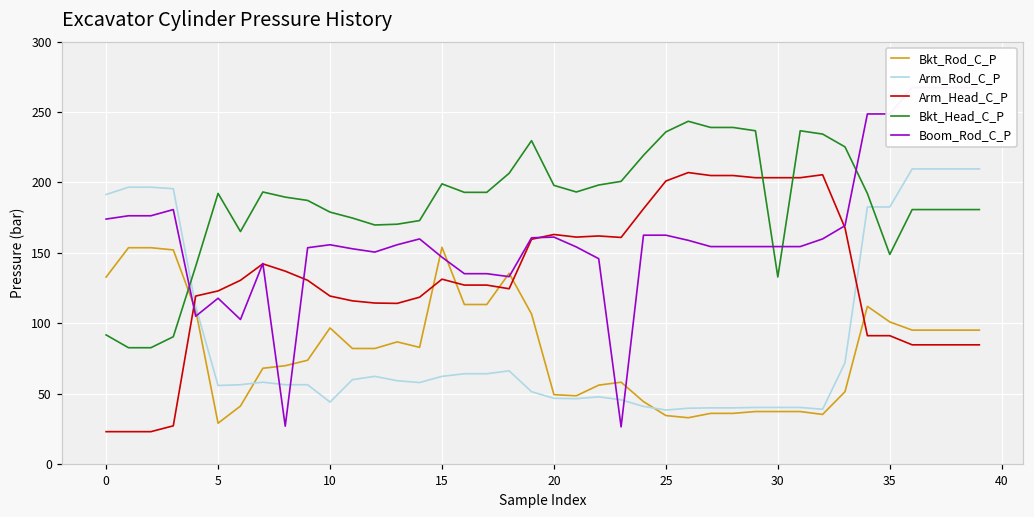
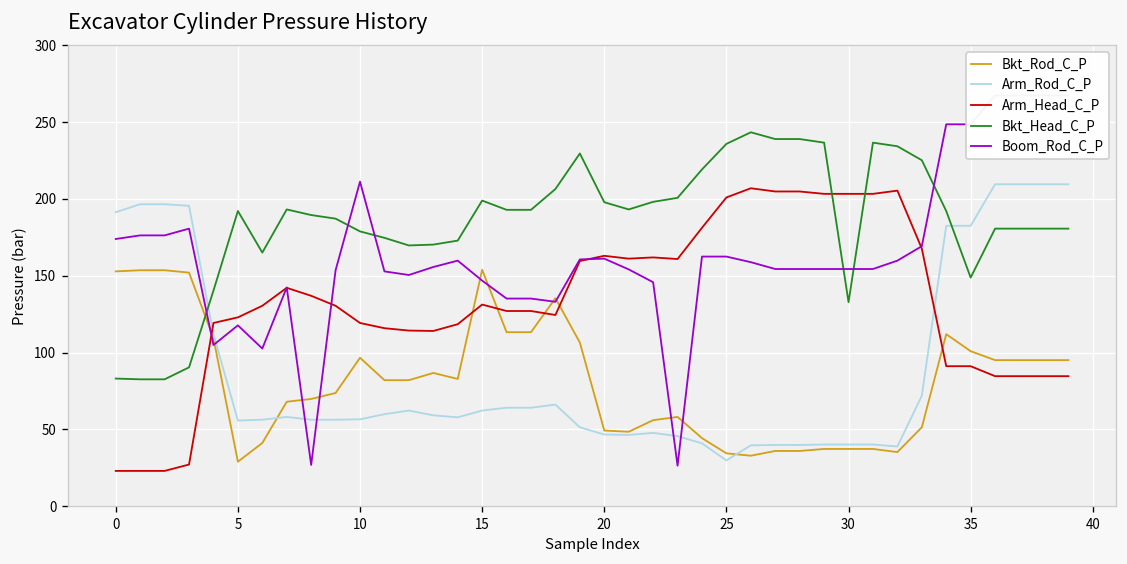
Bkt_Rod_C_P, 0: 133 -> 153
Bkt_Head_C_P, 0: 92 -> 83
Arm_Rod_C_P, 10: 44 -> 57
Boom_Rod_C_P, 10: 156 -> 211
Arm_Rod_C_P, 25: 38 -> 30
